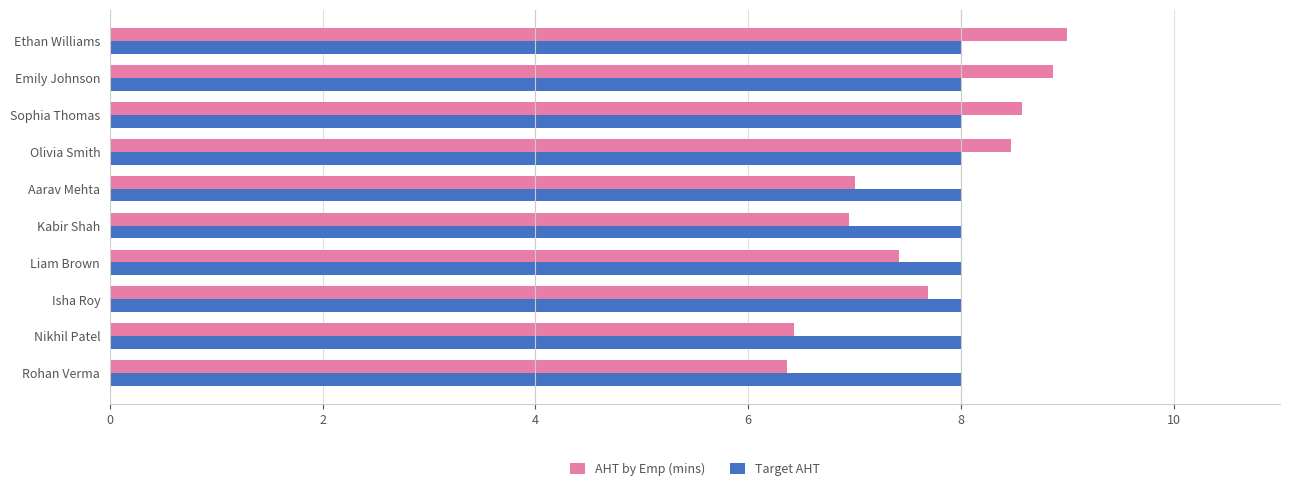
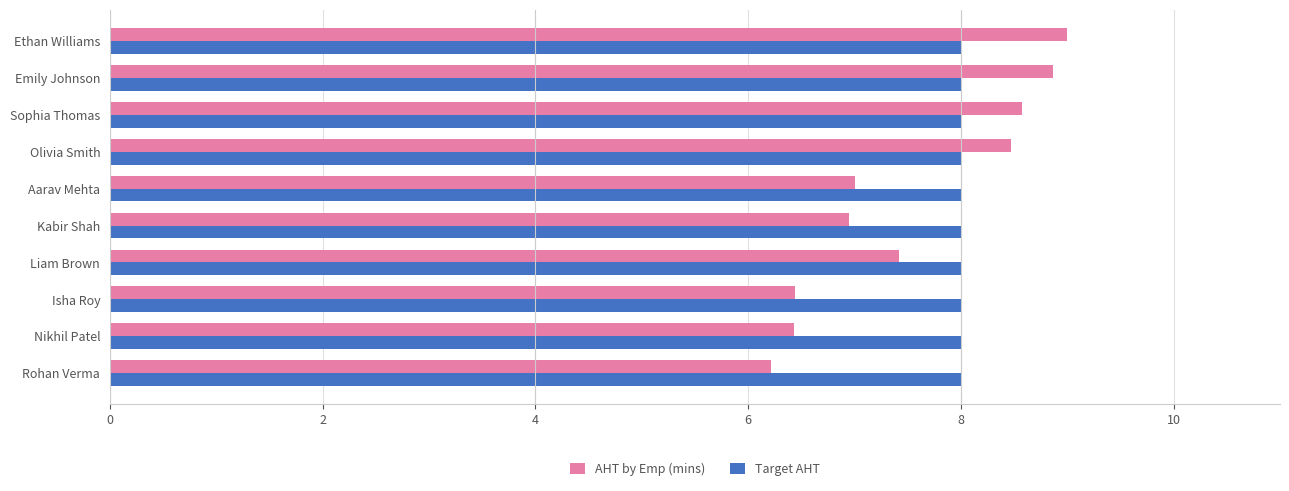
AHT by Emp (mins), Isha Roy: 7.69 -> 6.44
AHT by Emp (mins), Rohan Verma: 6.36 -> 6.22
